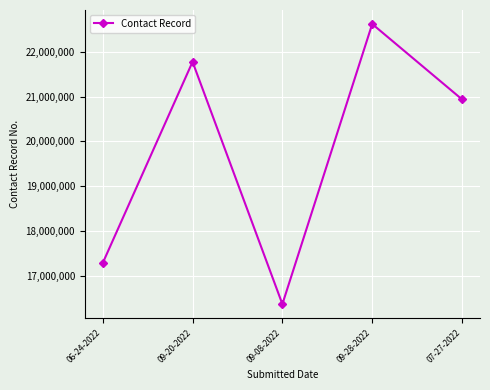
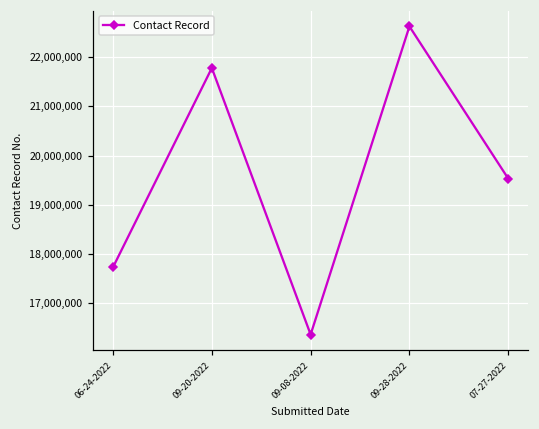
06-24-2022: 17,300,000 -> 17,700,000
07-27-2022: 20,900,000 -> 19,500,000
